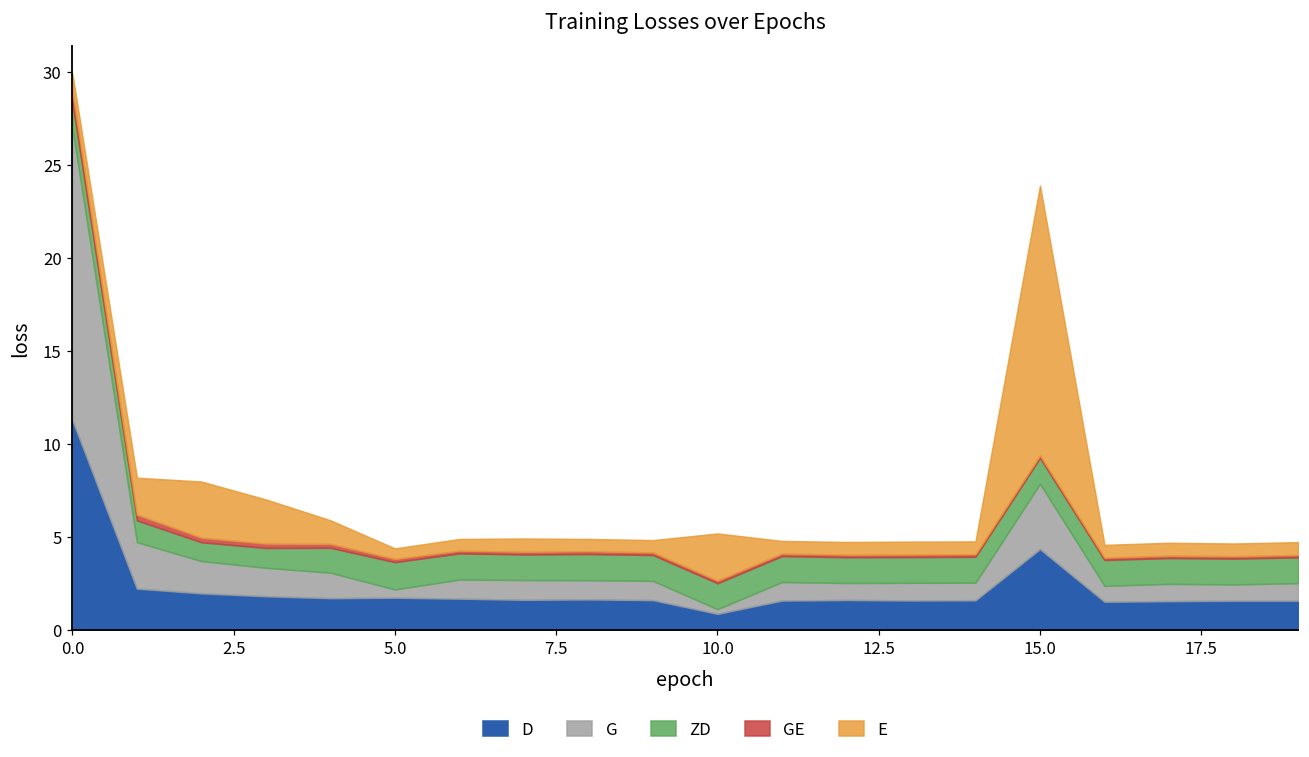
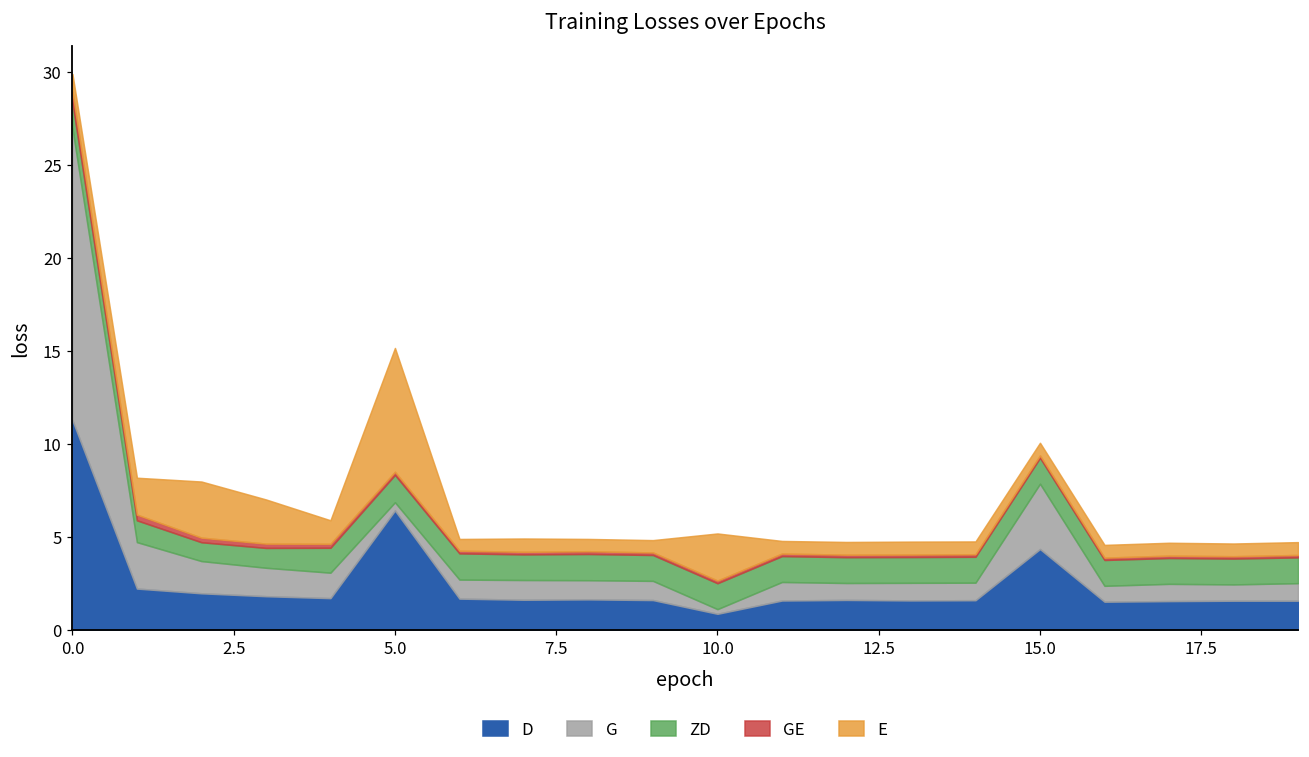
D, 5.0: 1.7 -> 6.4
E, 5.0: 0.6 -> 6.7
E, 15.0: 14.5 -> 0.7
